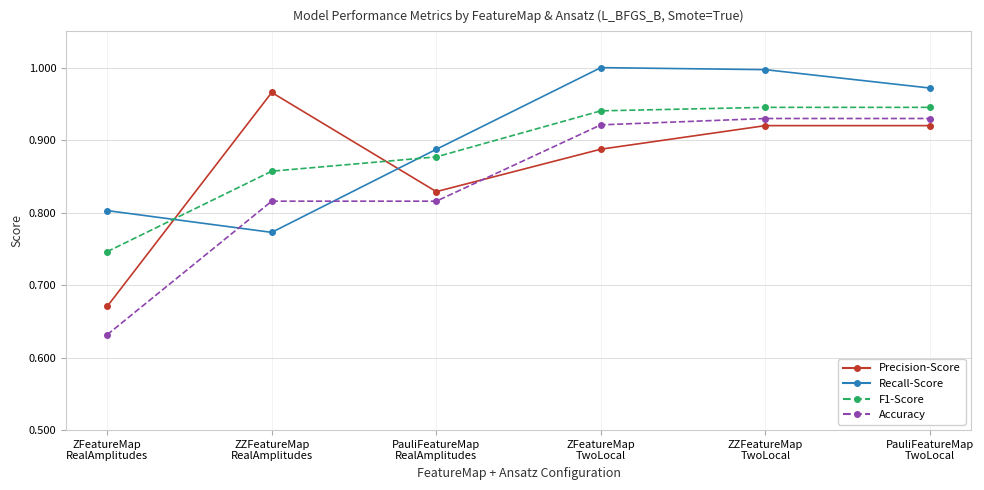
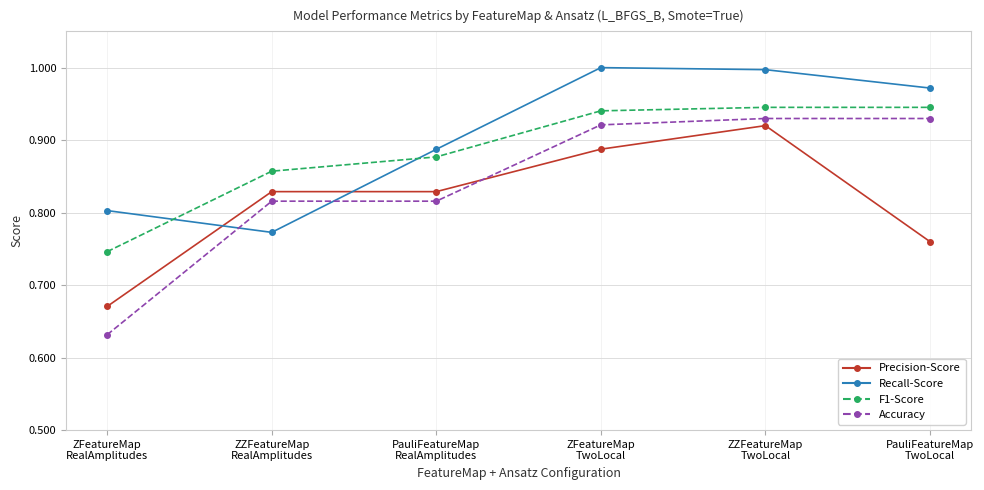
Precision-Score, ZZFeatureMap RealAmplitudes: 0.97 -> 0.83
Precision-Score, PauliFeatureMap TwoLocal: 0.92 -> 0.76
